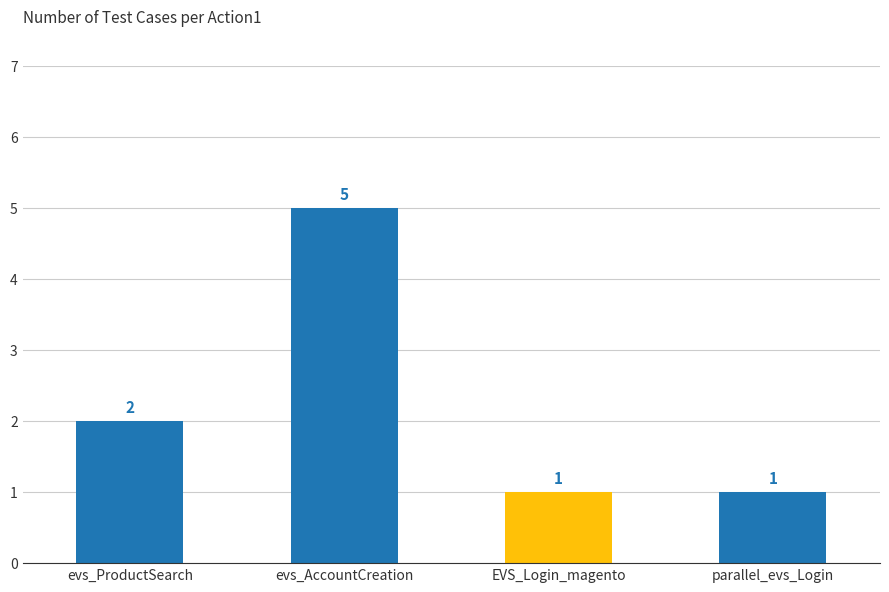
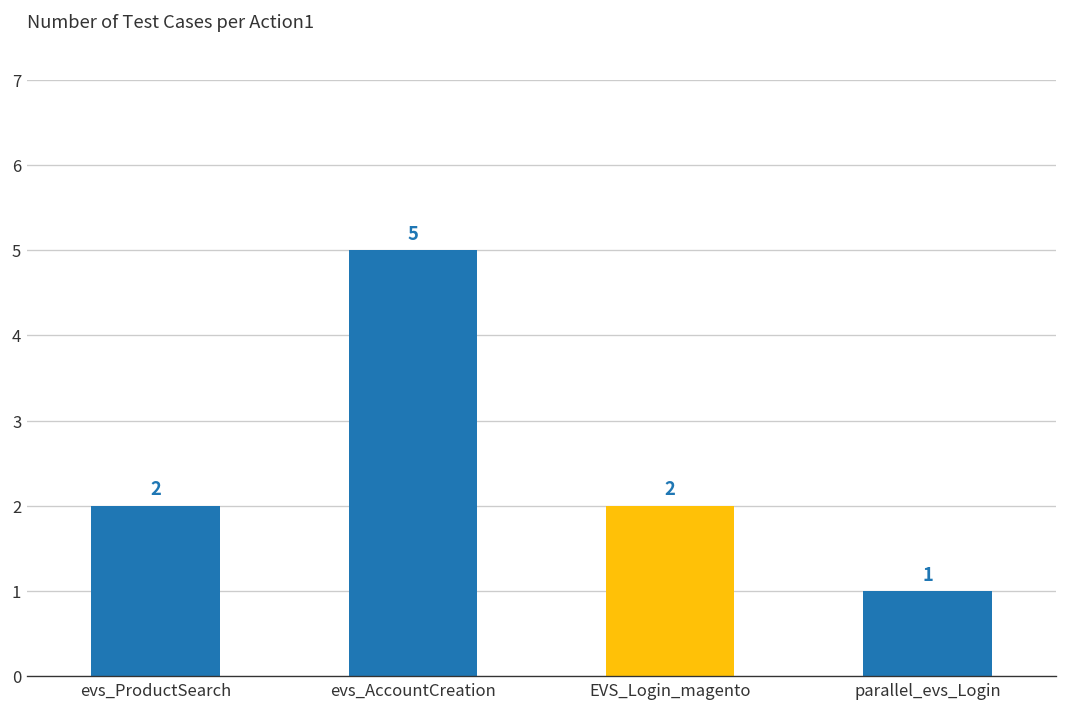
EVS_Login_magento: 1 -> 2
